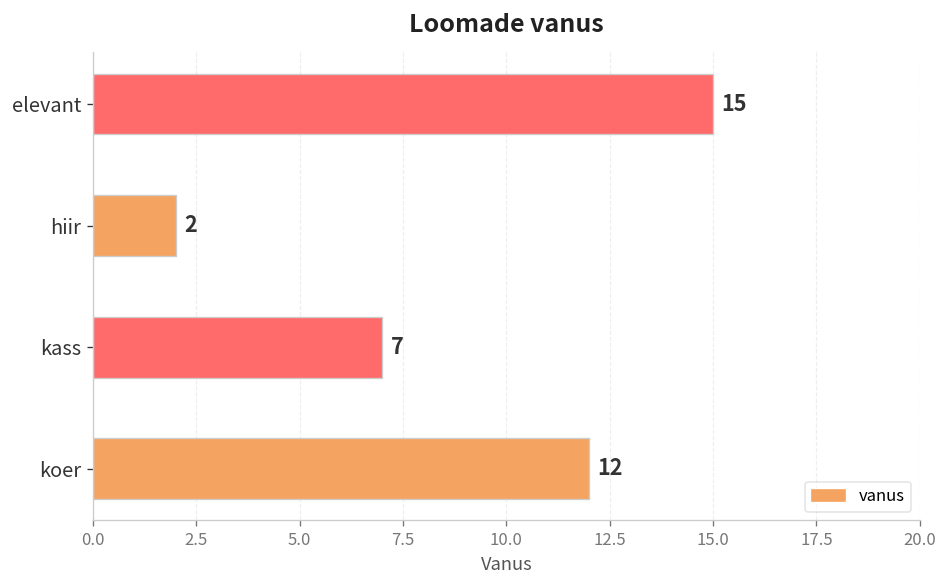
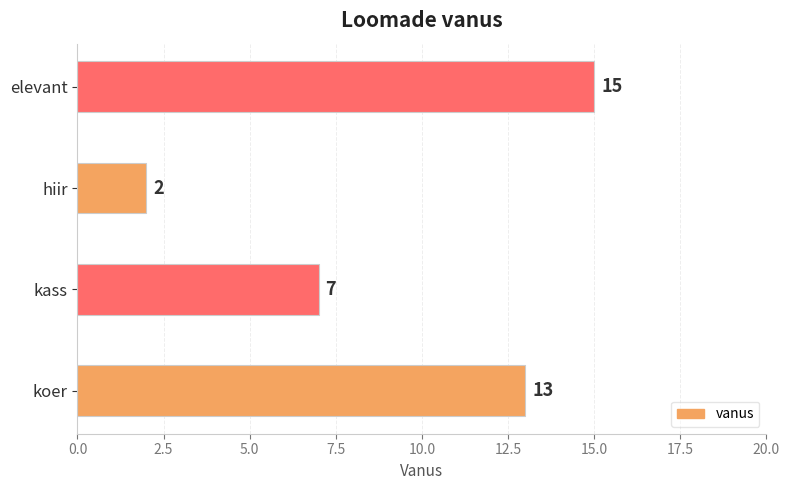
koer: 12 -> 13
